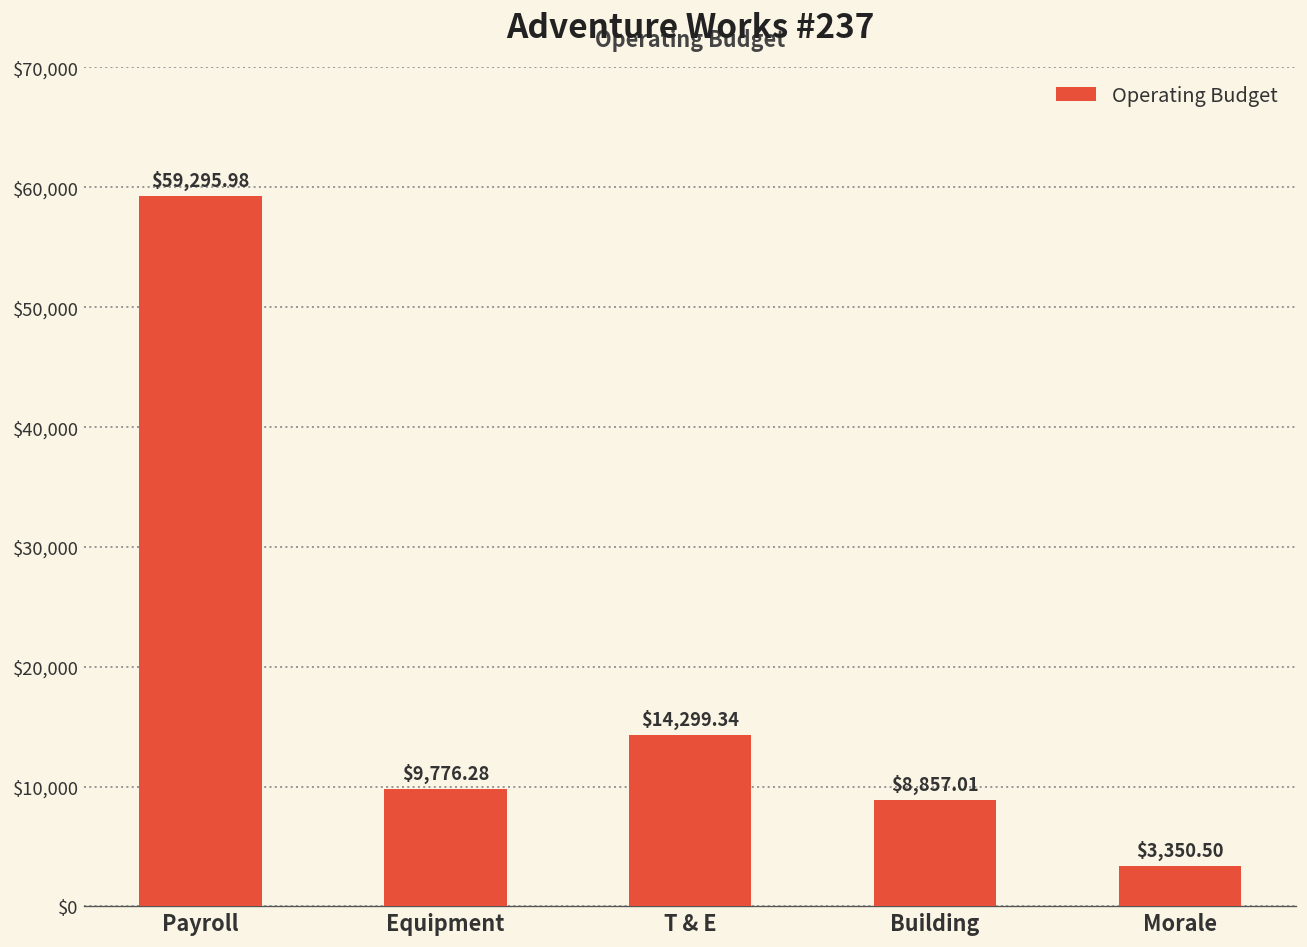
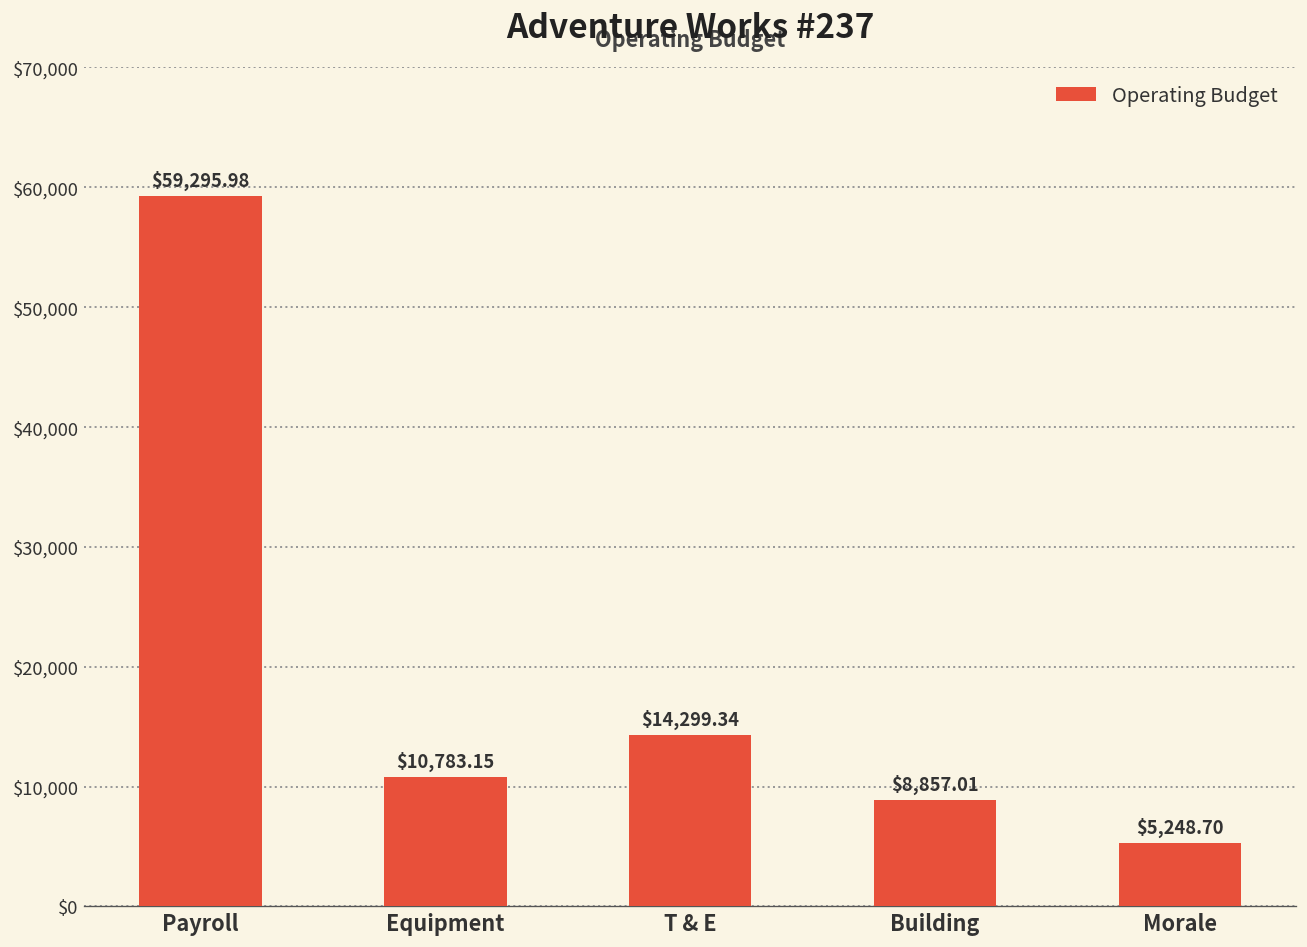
Equipment: $9,776.28 -> $10,783.15
Morale: $3,350.50 -> $5,248.70
